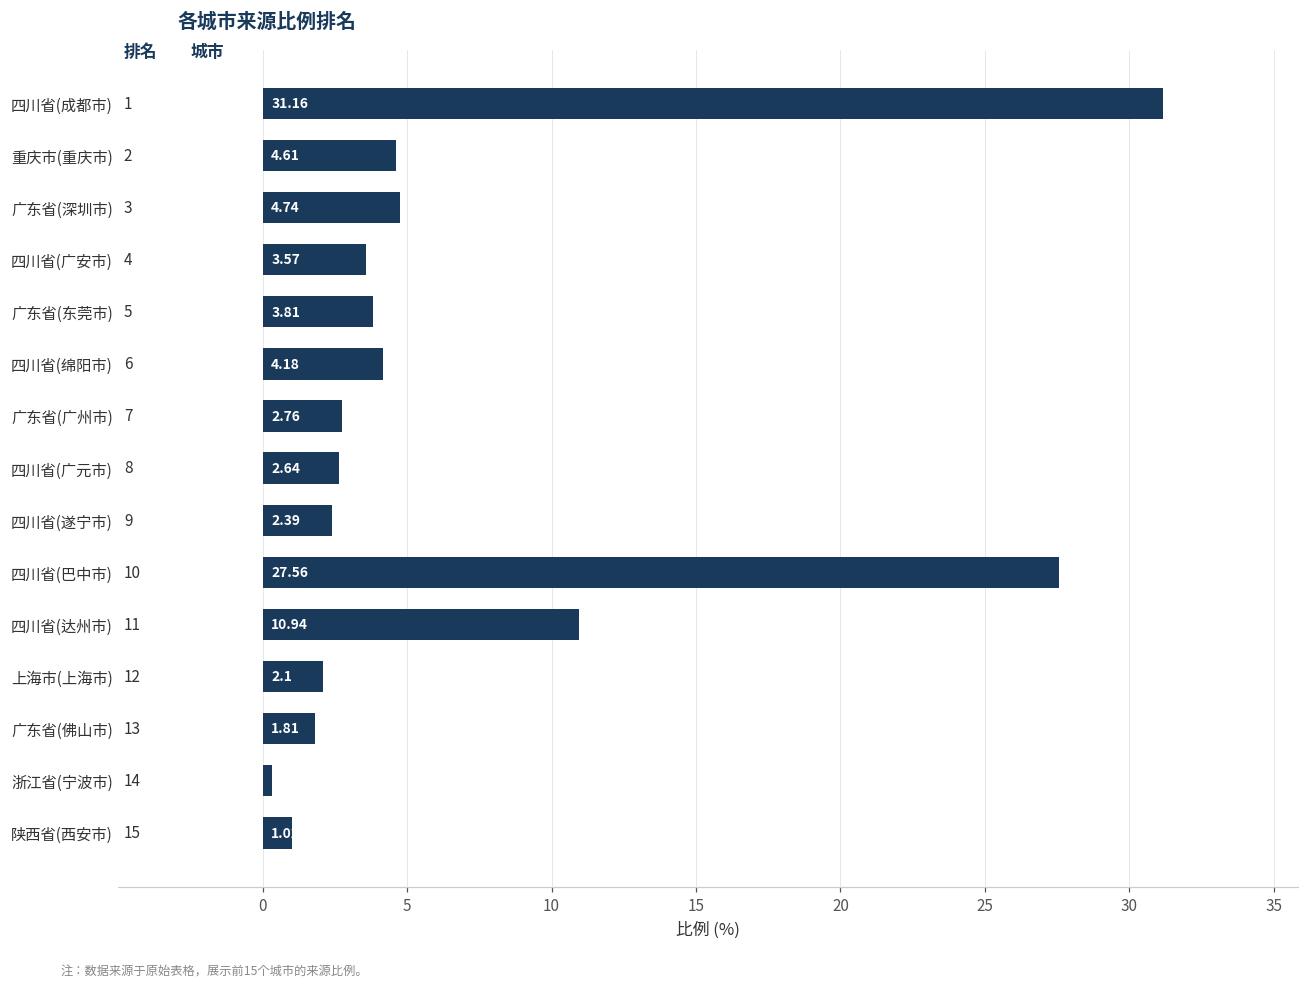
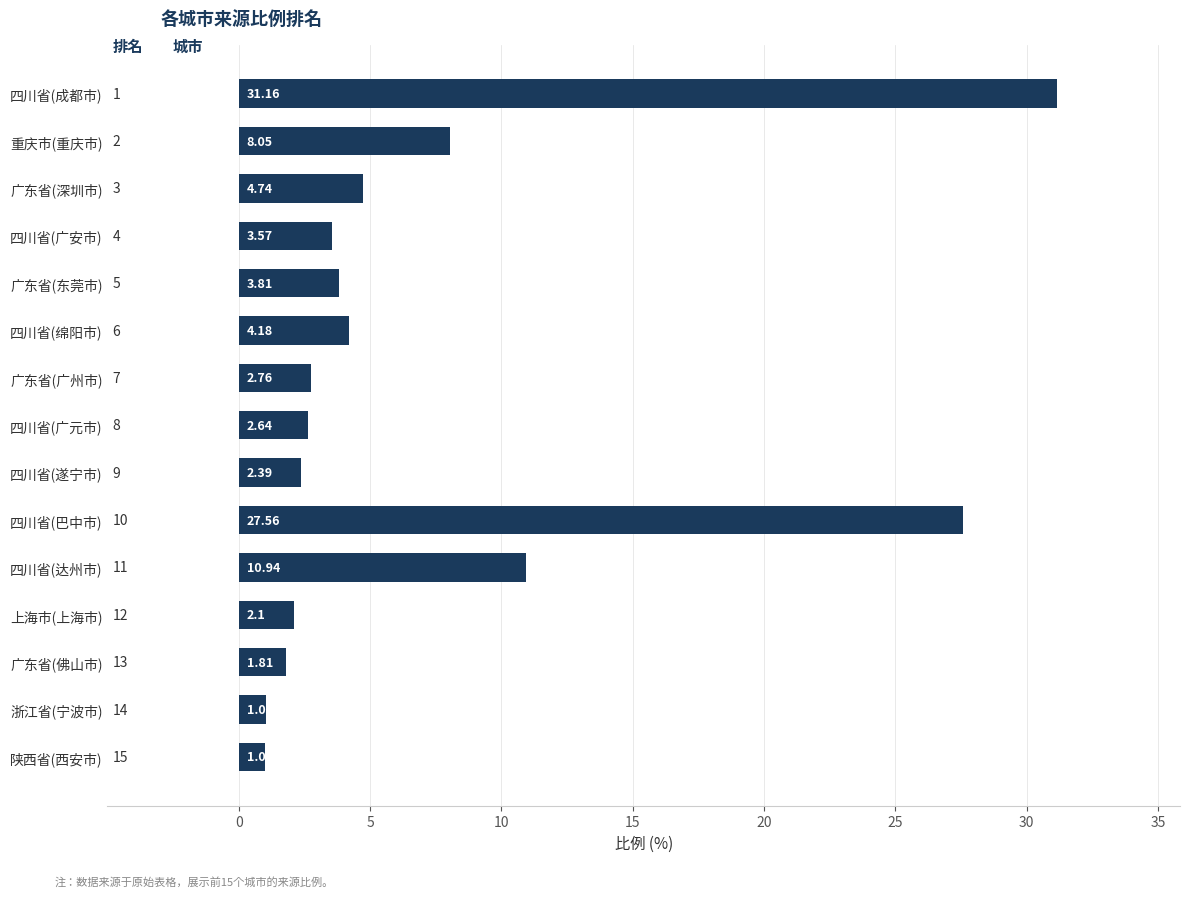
重庆市(重庆市): 4.61 -> 8.05
浙江省(宁波市): 0.3 -> 1.1
